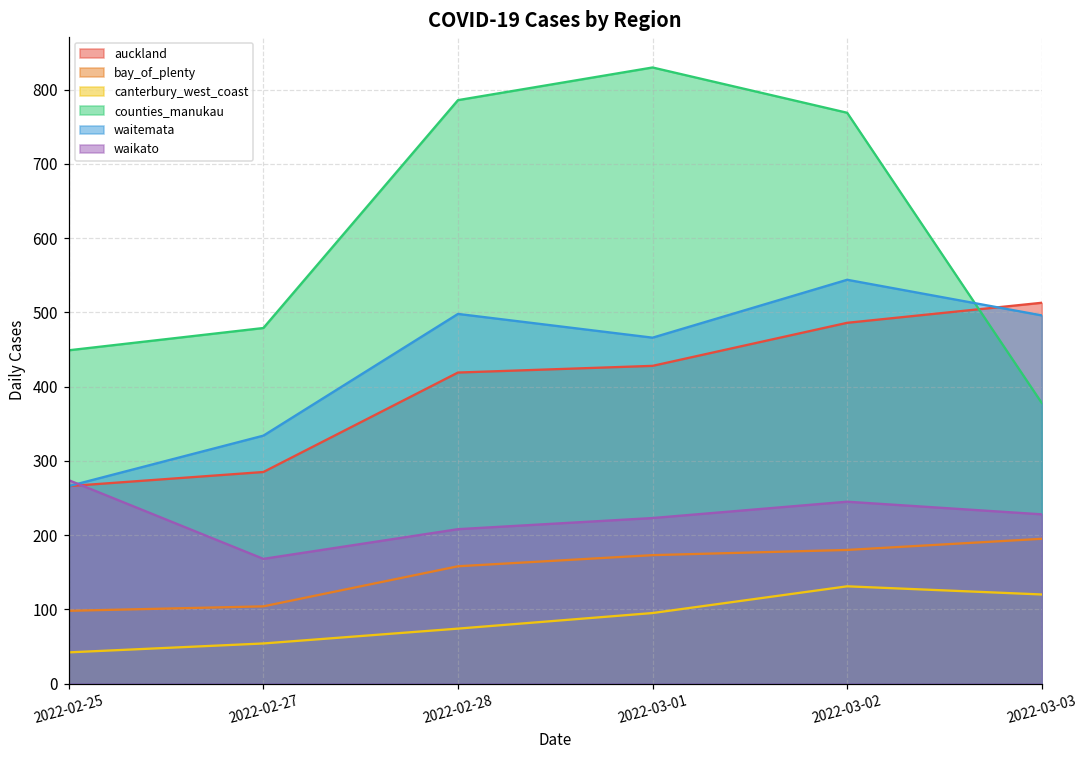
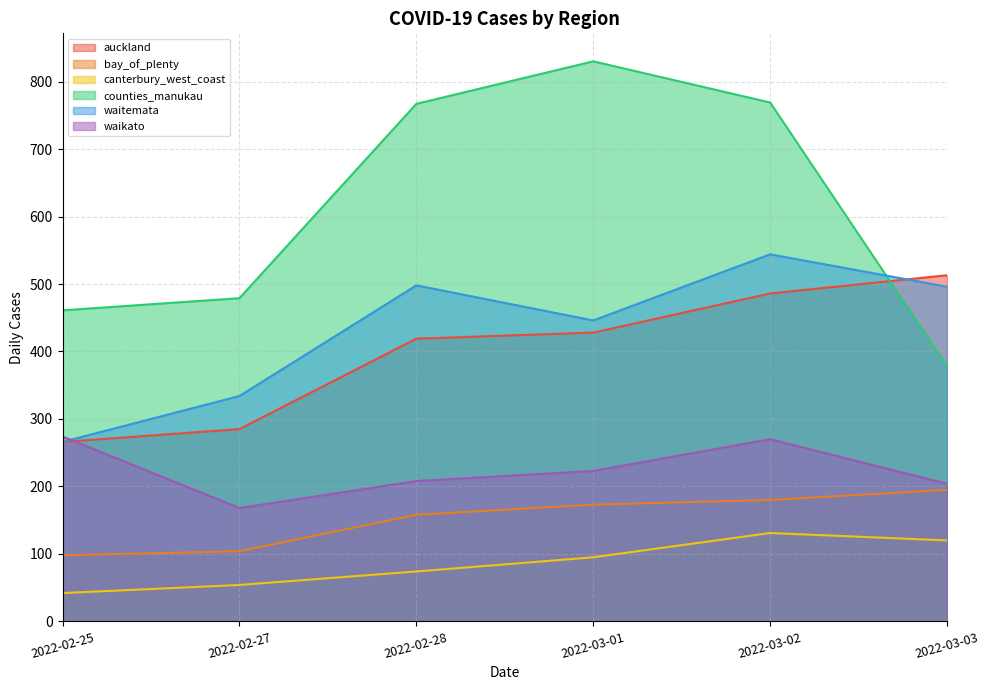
counties_manukau, 2022-02-25: 450 -> 460
counties_manukau, 2022-02-28: 790 -> 770
waitemata, 2022-03-01: 470 -> 450
waikato, 2022-03-02: 250 -> 270
waikato, 2022-03-03: 230 -> 200
